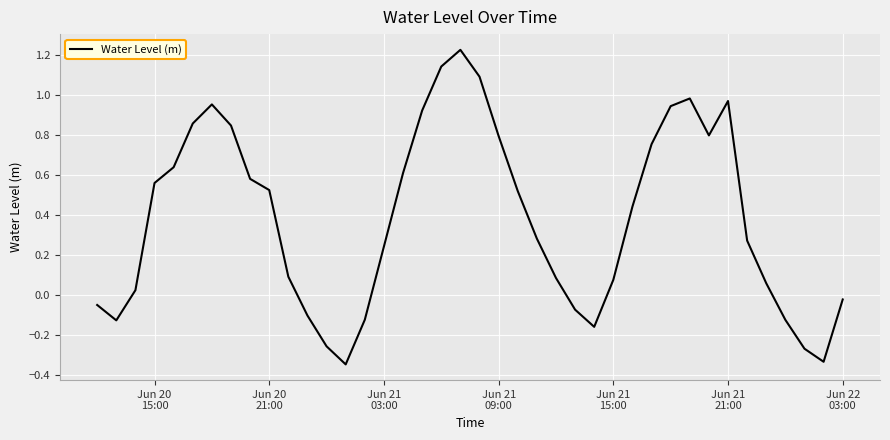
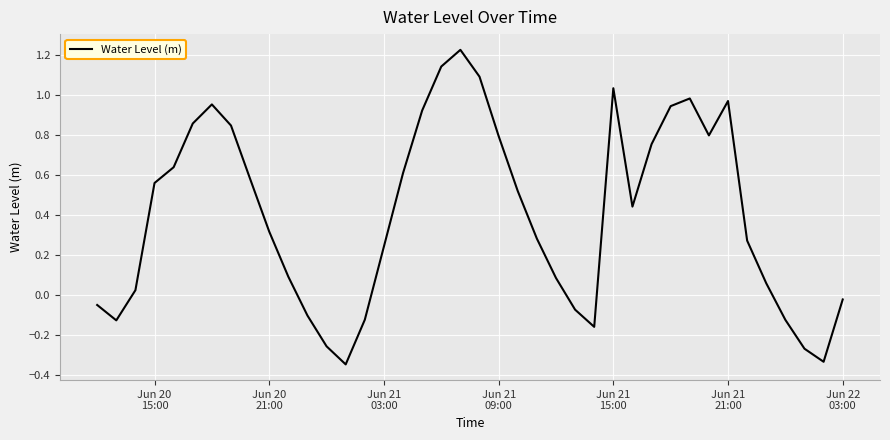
Jun 20 21:00: 0.53 -> 0.32
Jun 21 15:00: 0.08 -> 1.04
